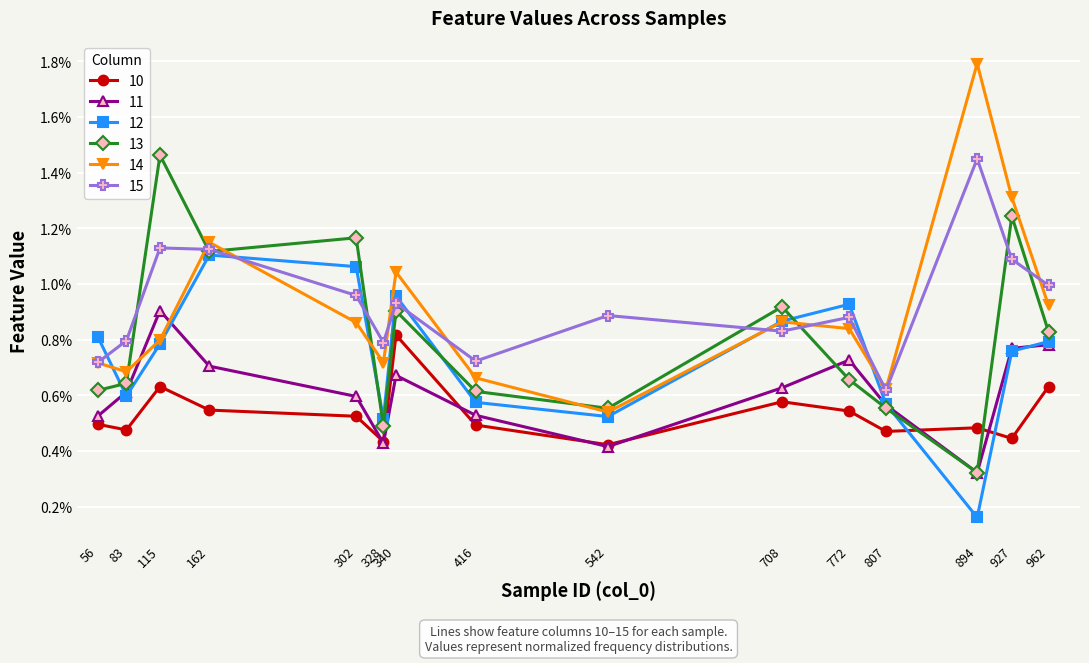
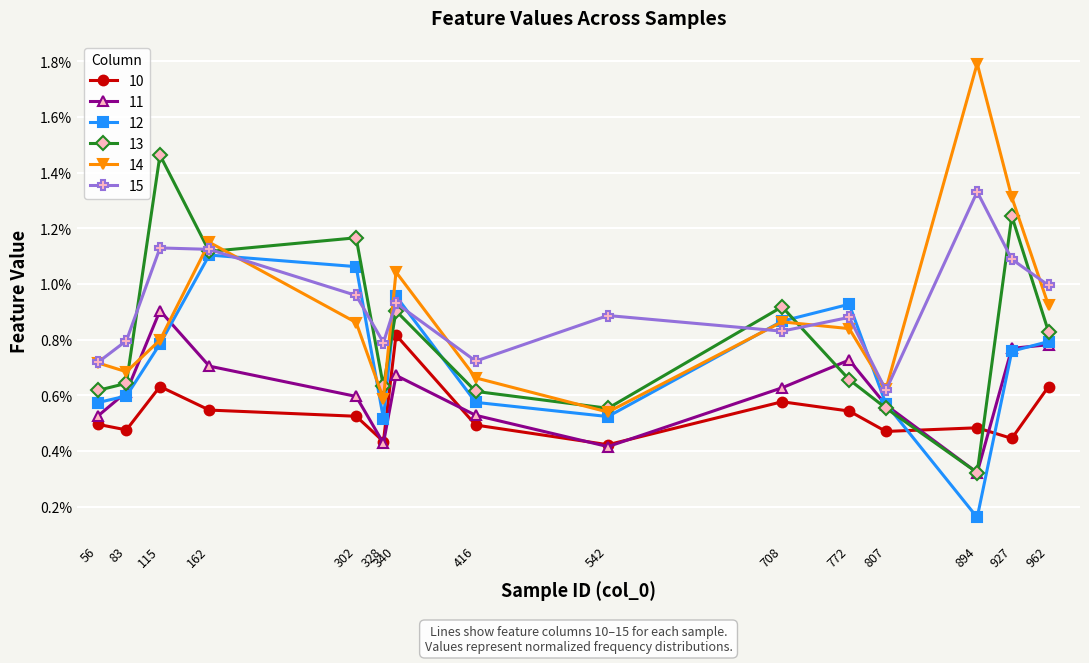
12, 56: 0.81% -> 0.57%
13, 328: 0.49% -> 0.63%
14, 328: 0.72% -> 0.59%
15, 894: 1.45% -> 1.33%
